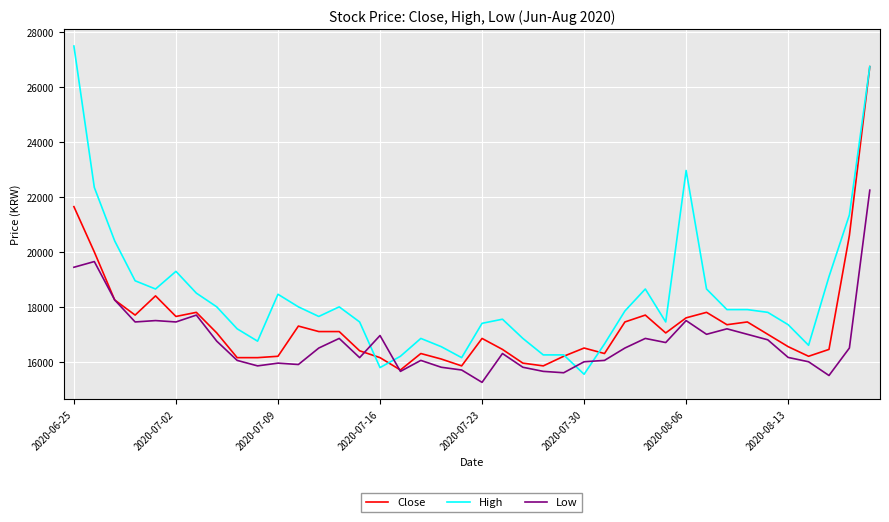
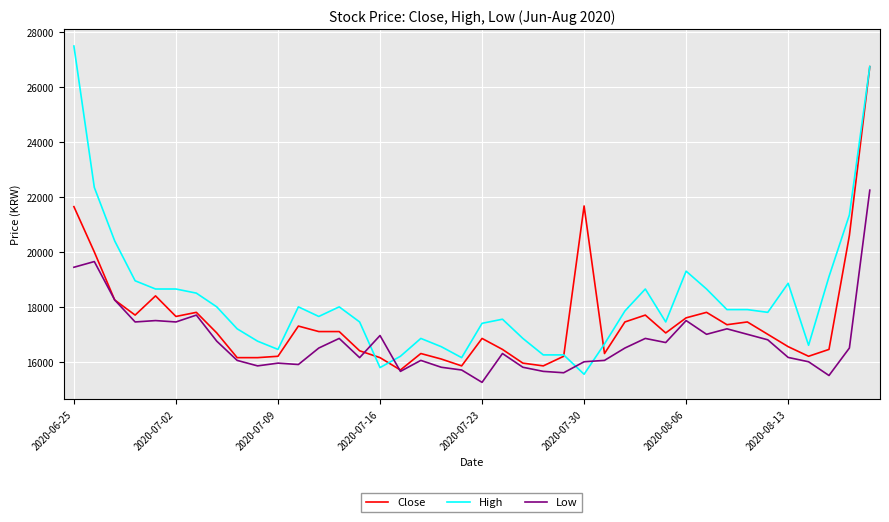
High, 2020-07-02: 19300 -> 18700
High, 2020-07-09: 18500 -> 16500
Close, 2020-07-30: 16500 -> 21700
High, 2020-08-06: 23000 -> 19300
High, 2020-08-13: 17400 -> 18900
